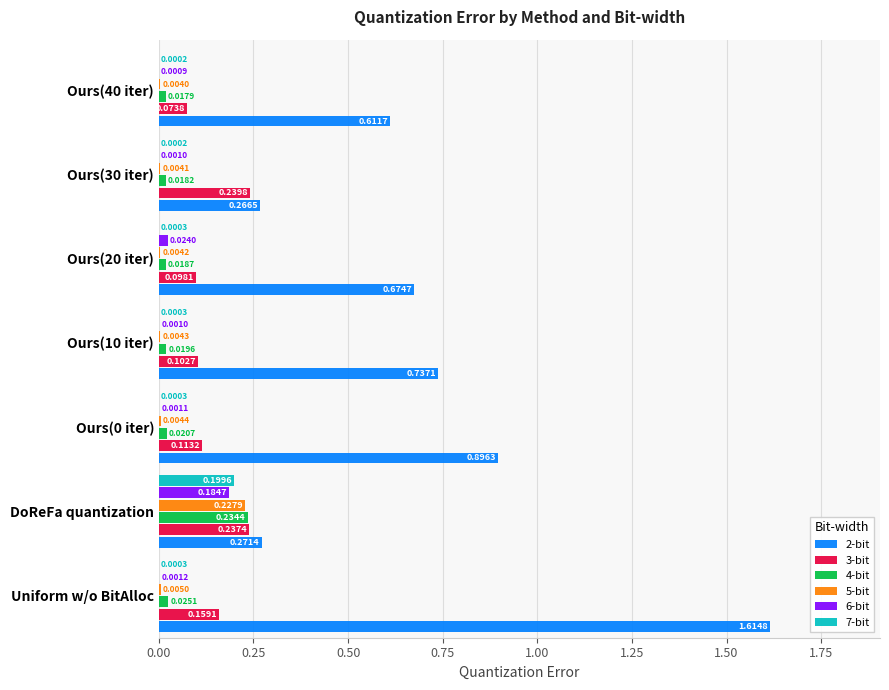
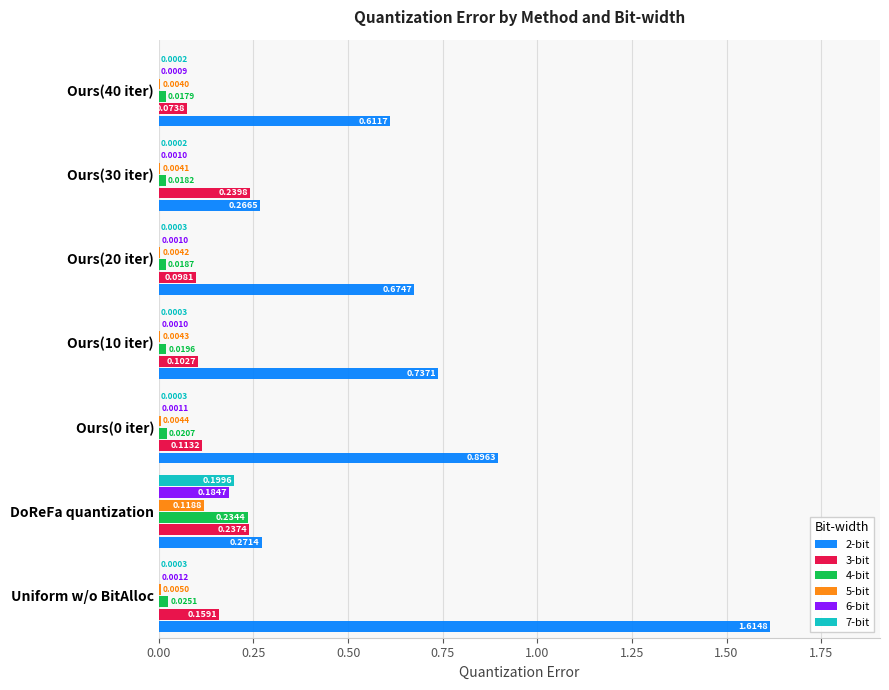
6-bit, Ours(20 iter): 0.0240 -> 0.0010
5-bit, DoReFa quantization: 0.2279 -> 0.1188
